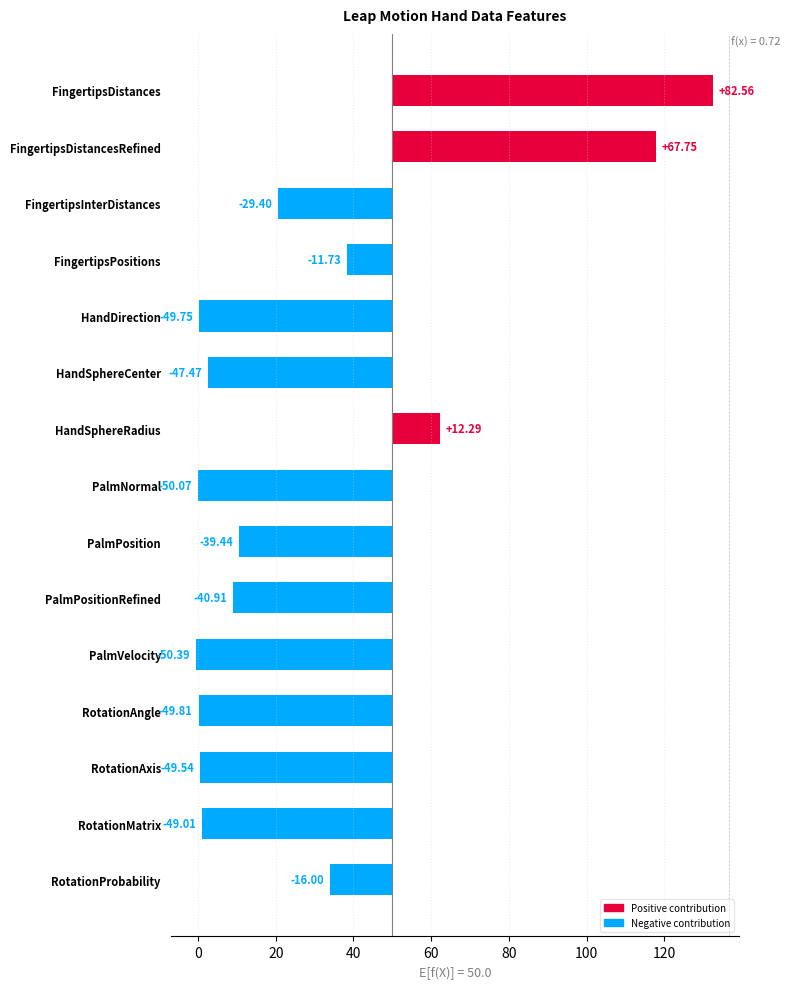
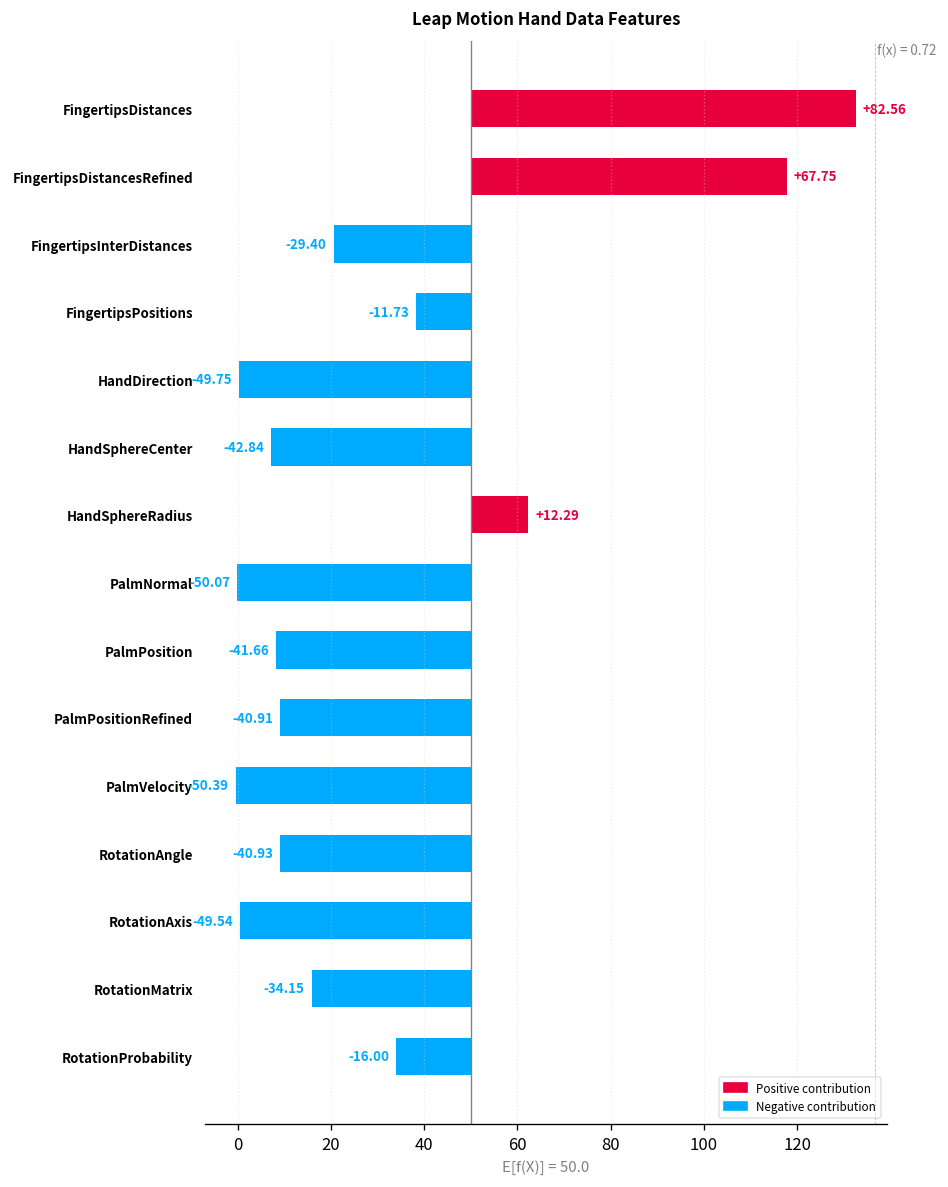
HandSphereCenter: -47.47 -> -42.84
PalmPosition: -39.44 -> -41.66
RotationAngle: -49.81 -> -40.93
RotationMatrix: -49.01 -> -34.15
